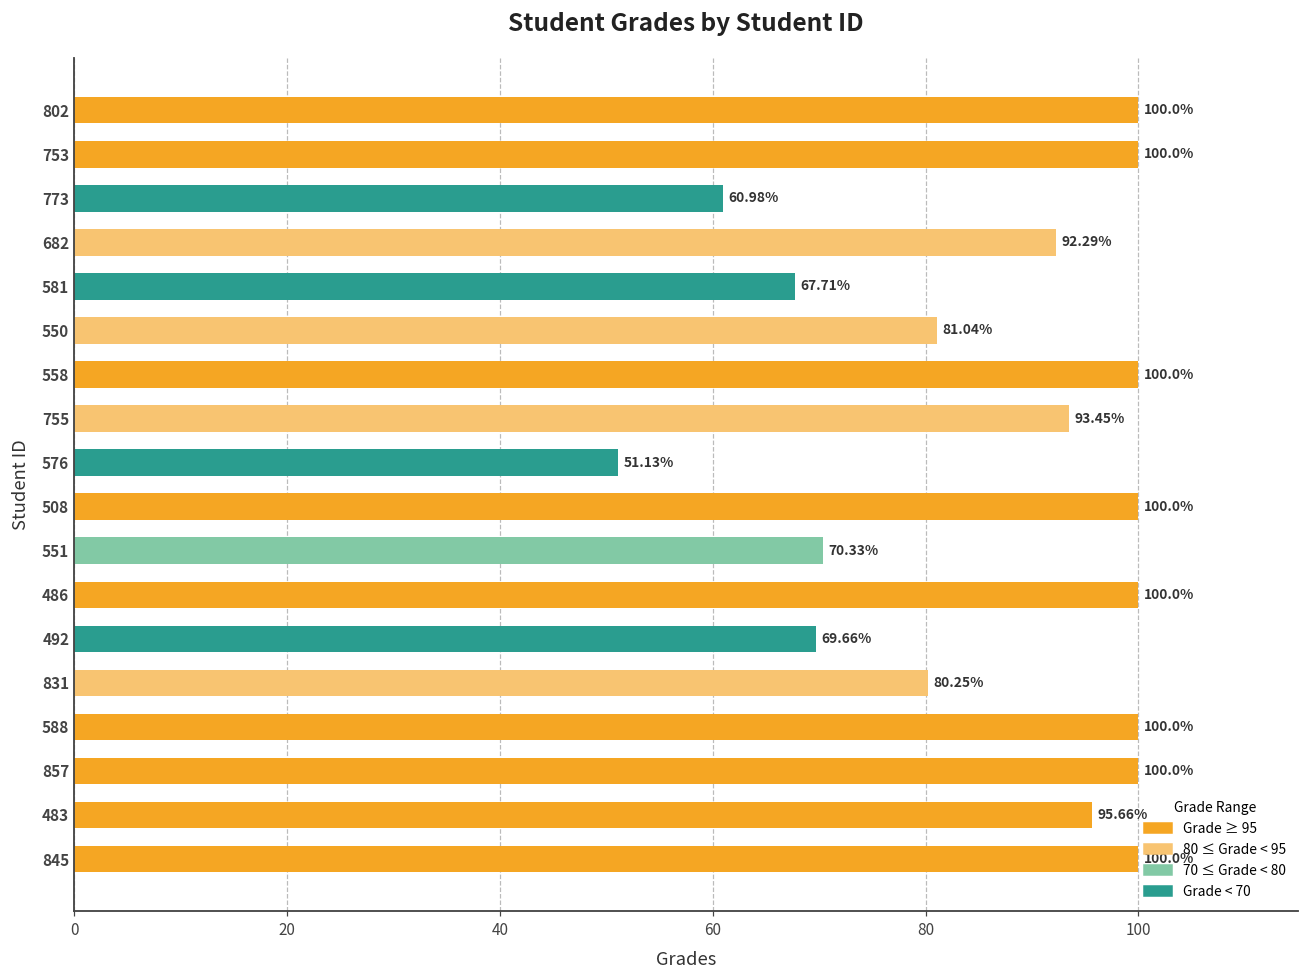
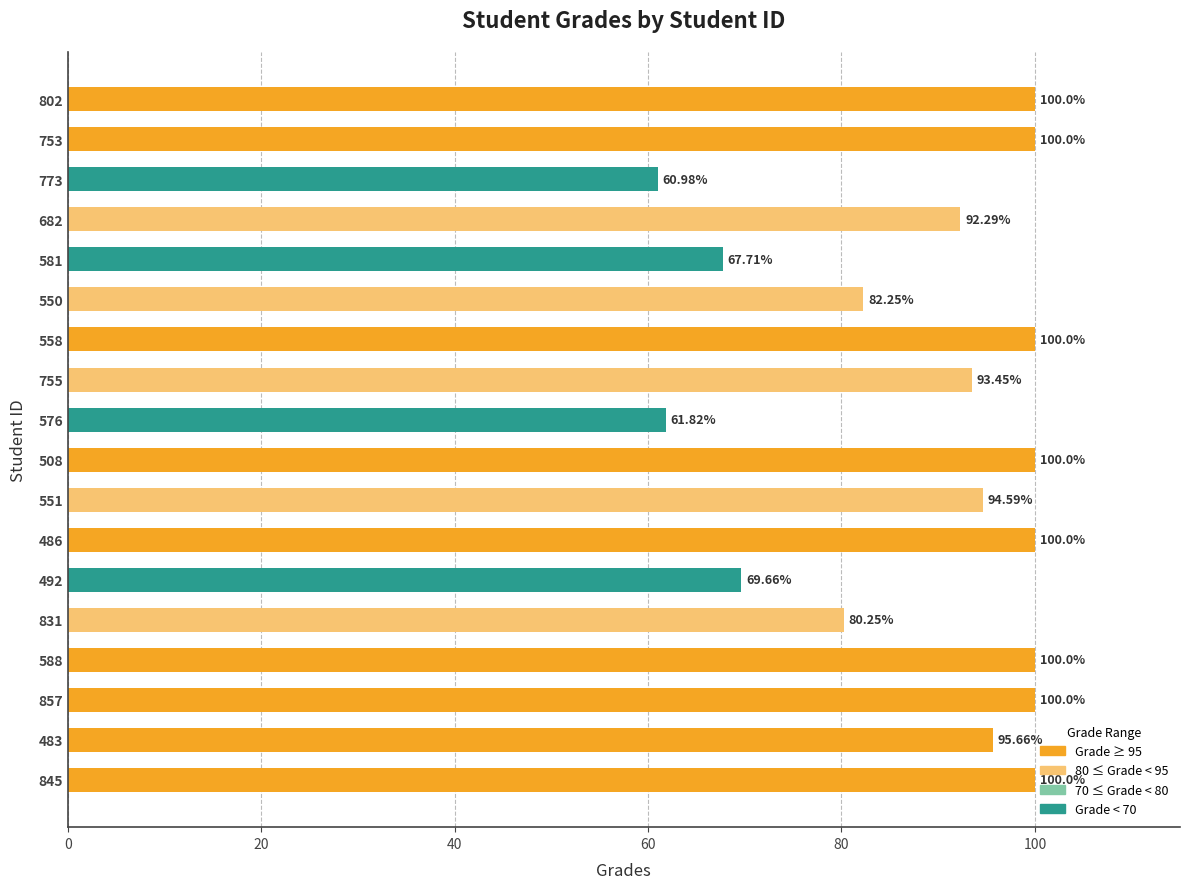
550: 81.04% -> 82.25%
576: 51.13% -> 61.82%
551: 70.33% -> 94.59%
